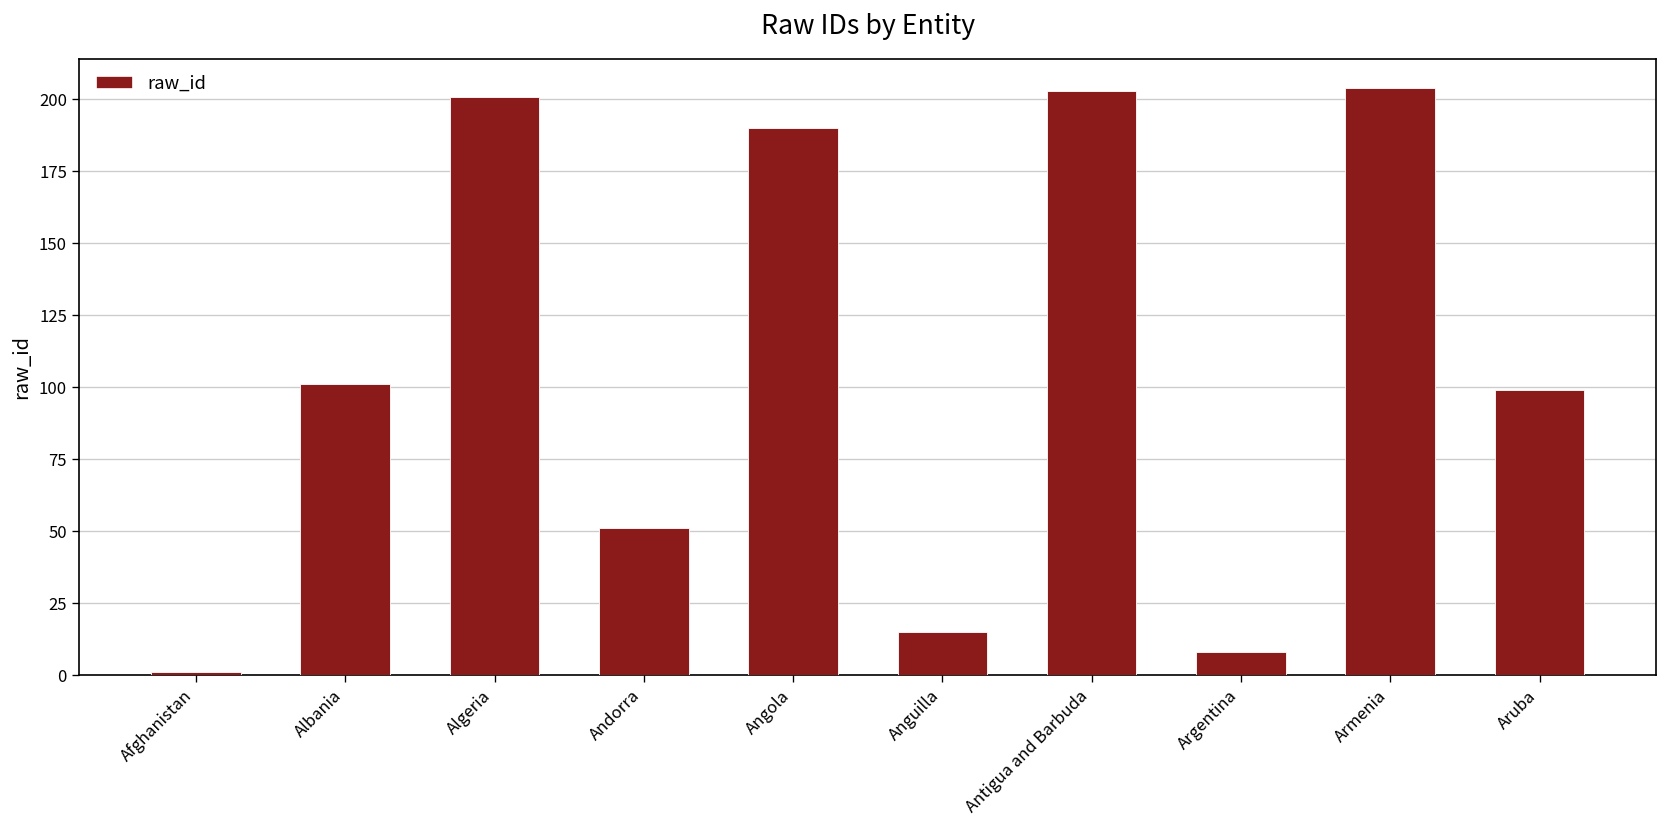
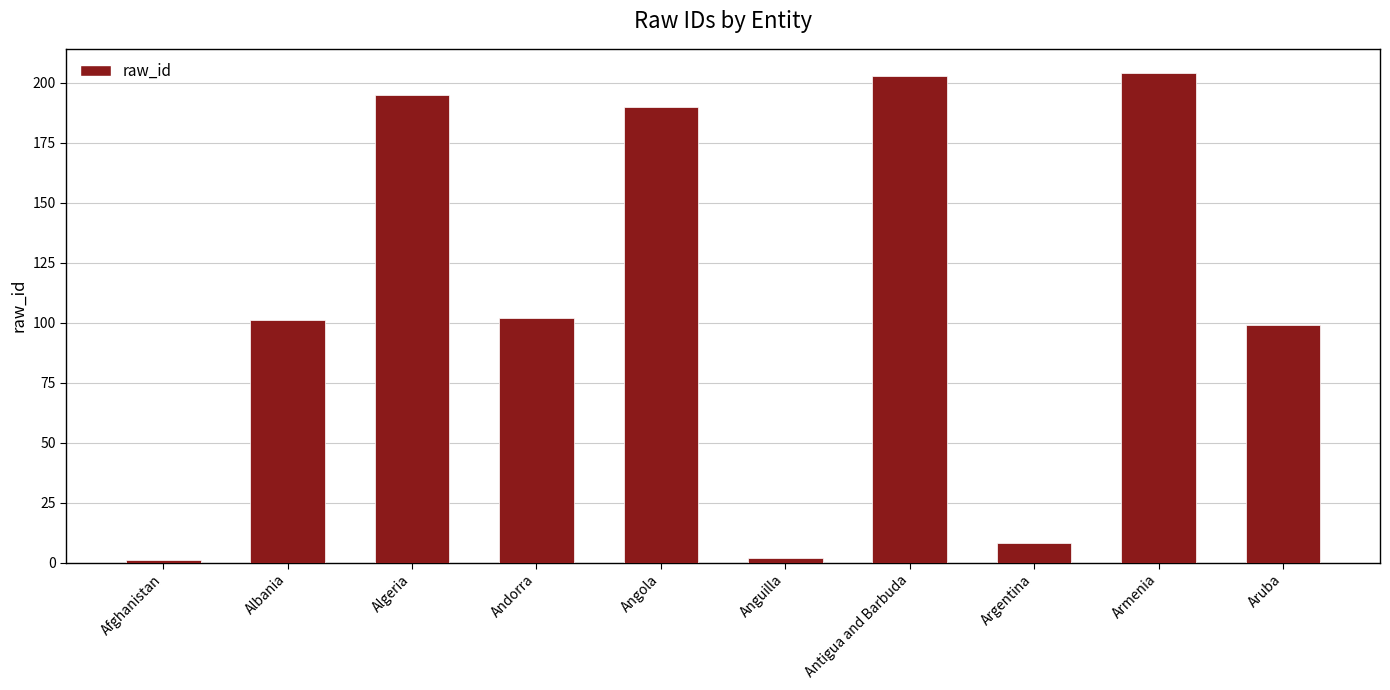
Algeria: 201 -> 195
Andorra: 51 -> 102
Anguilla: 15 -> 2
